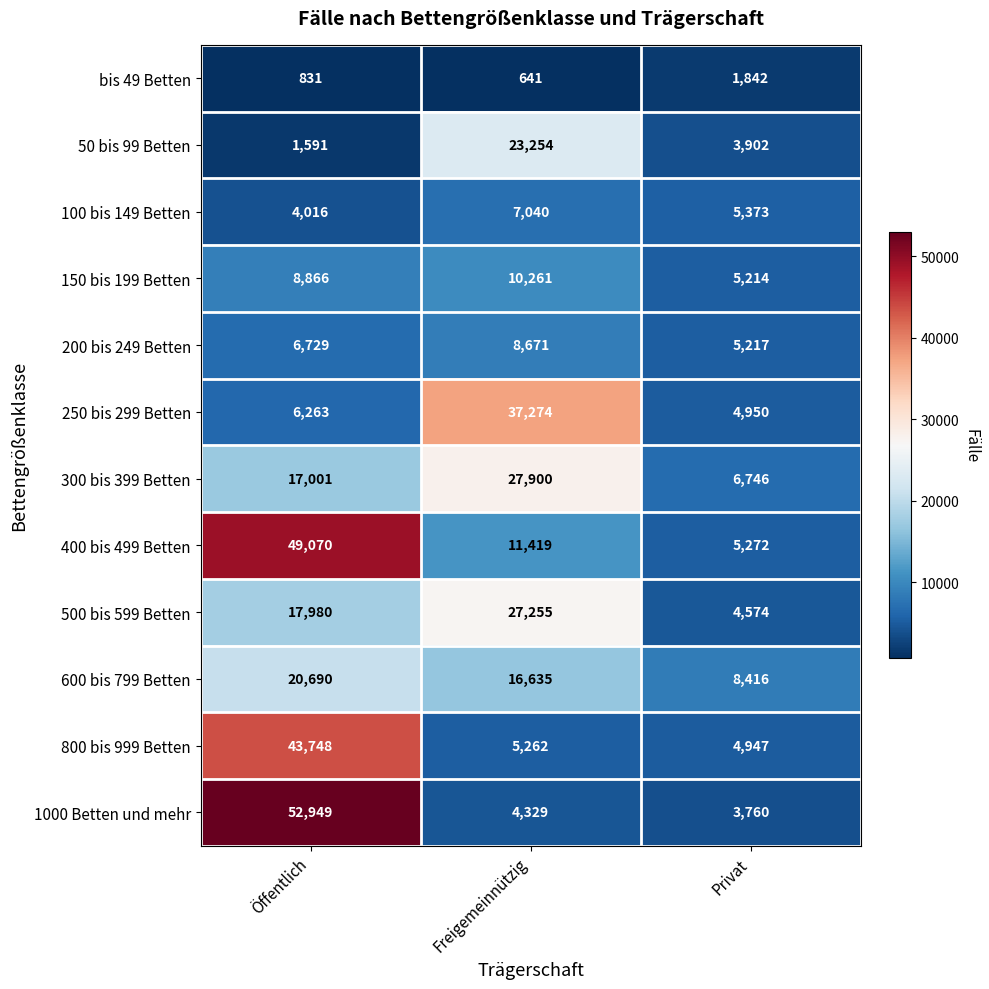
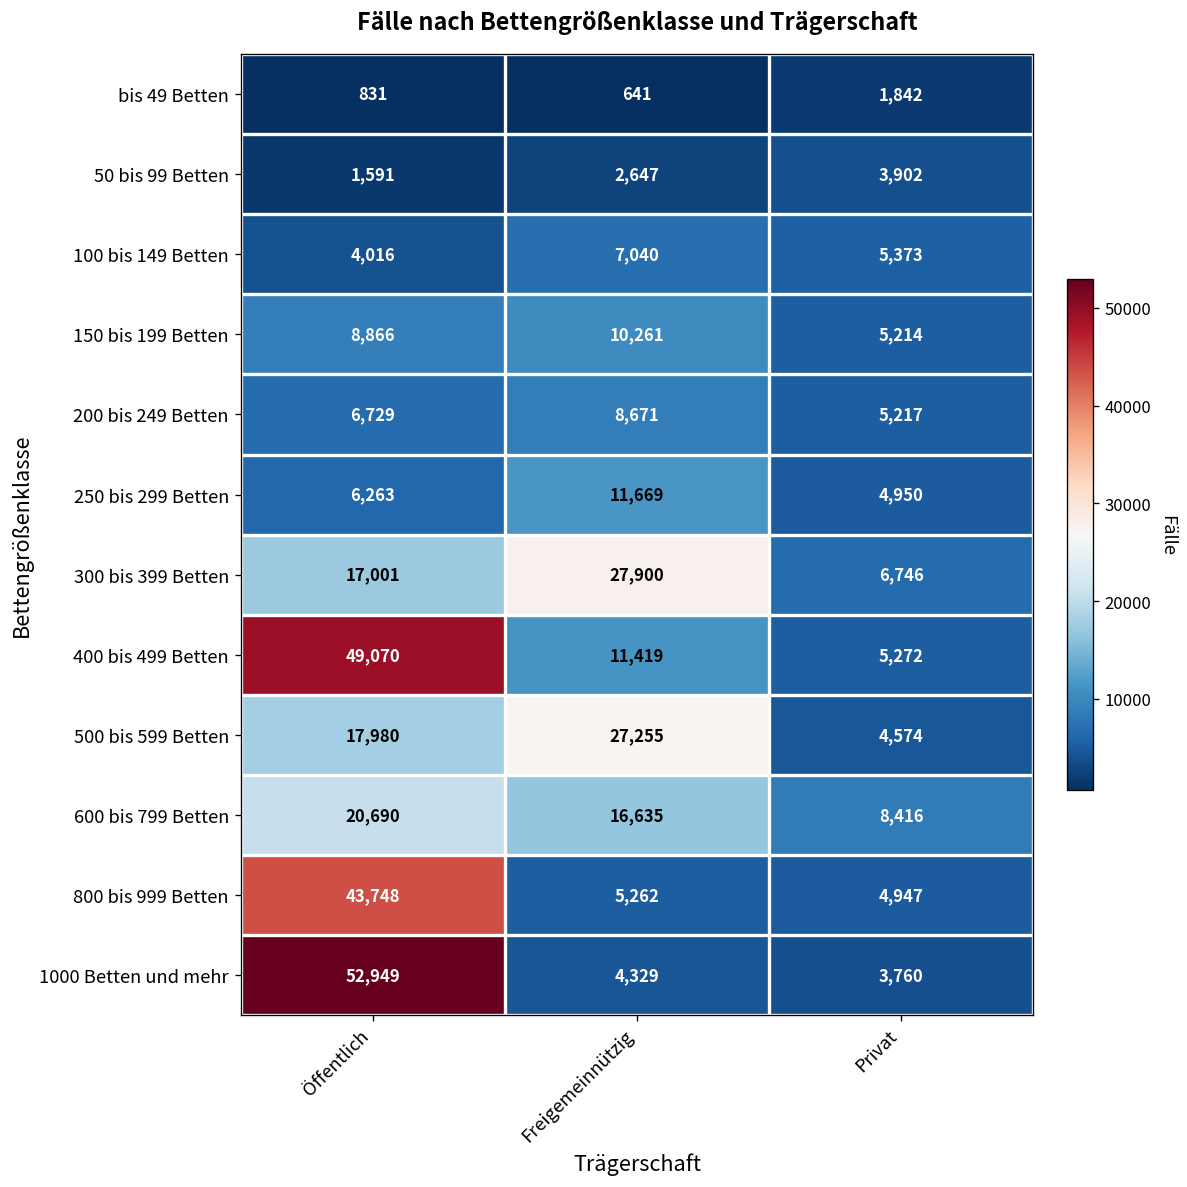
50 bis 99 Betten, Freigemeinnützig: 23,254 -> 2,647
250 bis 299 Betten, Freigemeinnützig: 37,274 -> 11,669
